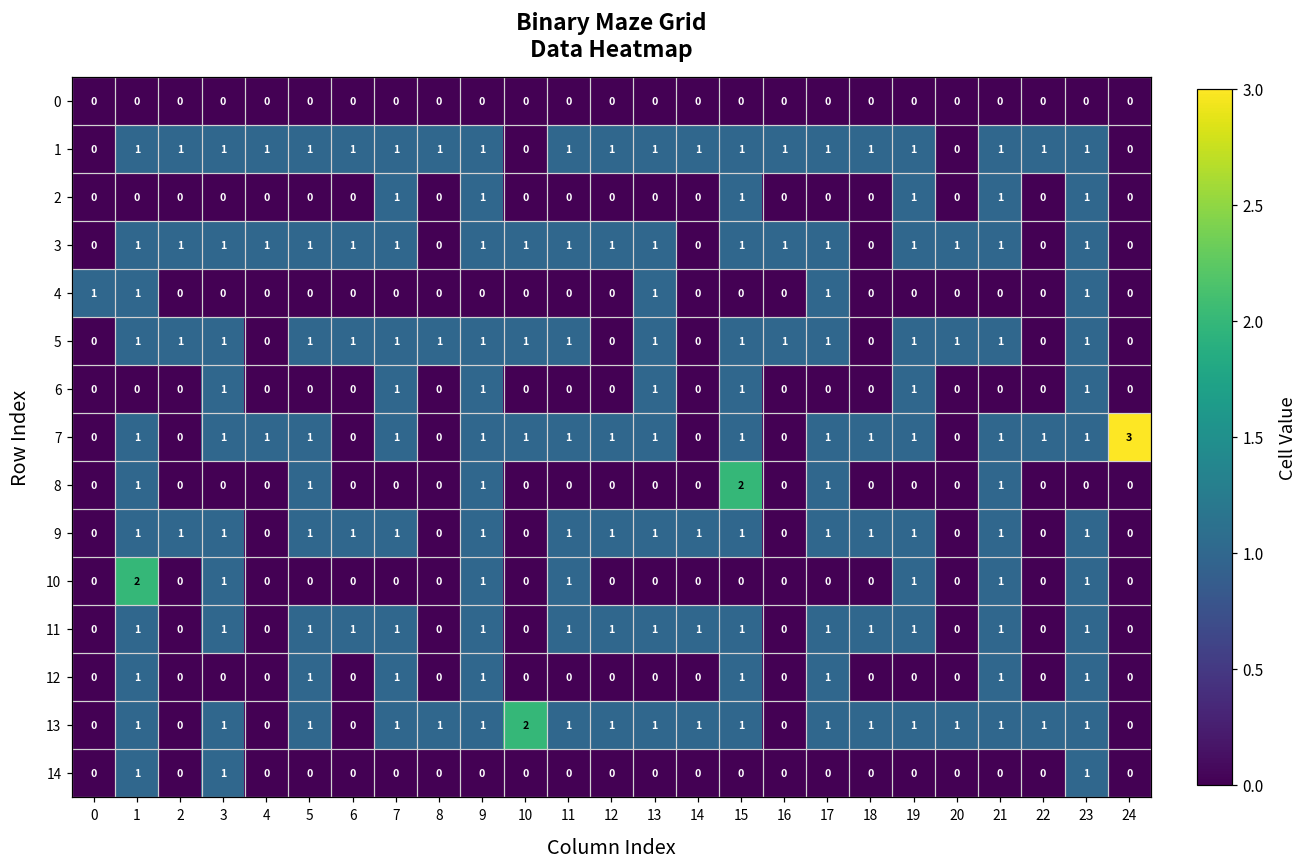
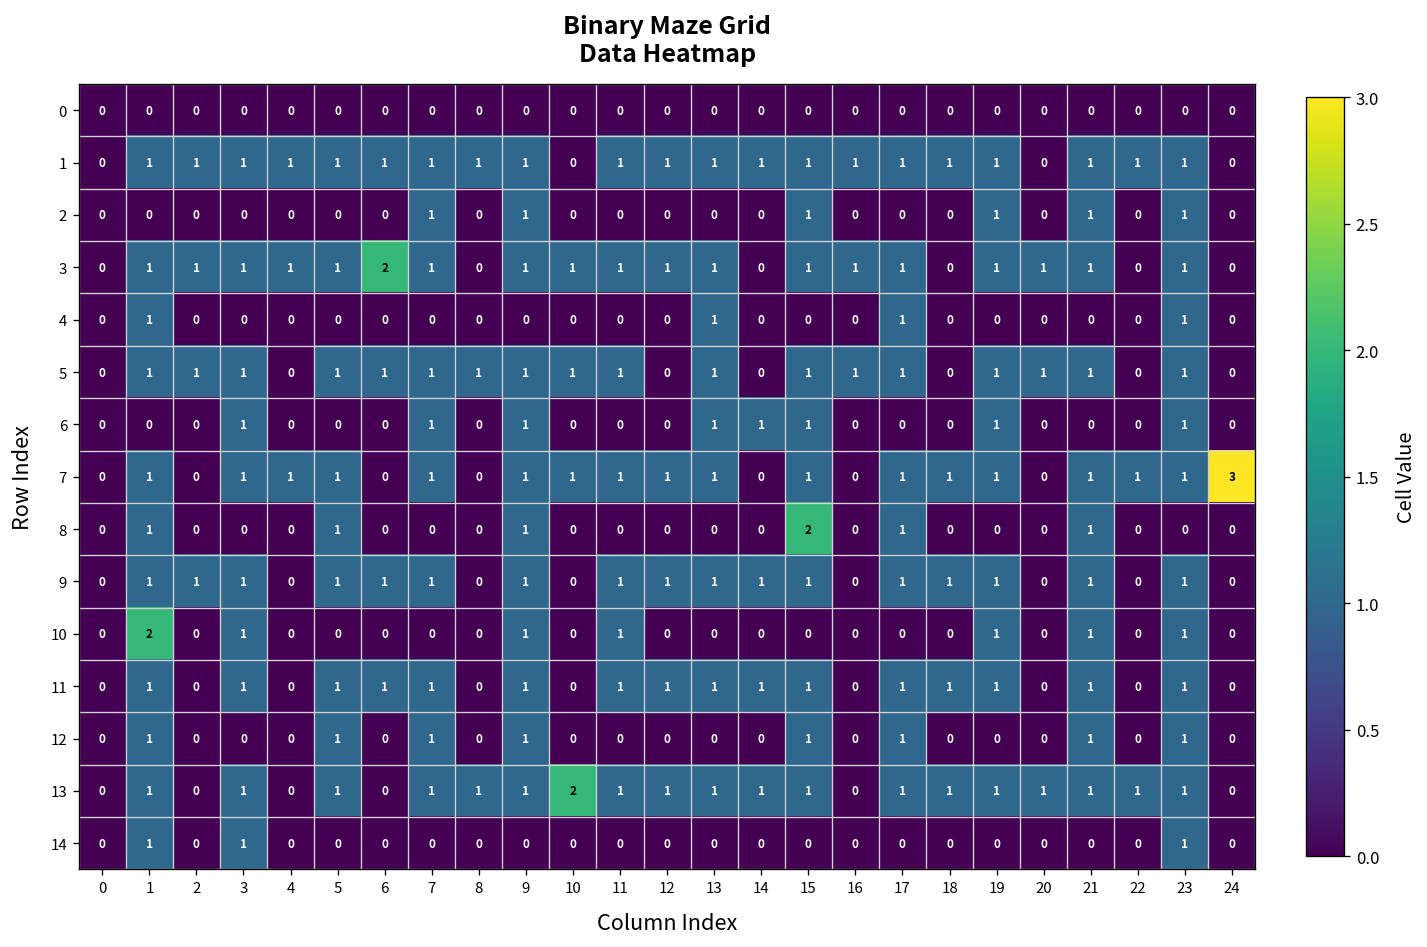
3, 6: 1 -> 2
4, 0: 1 -> 0
6, 14: 0 -> 1
